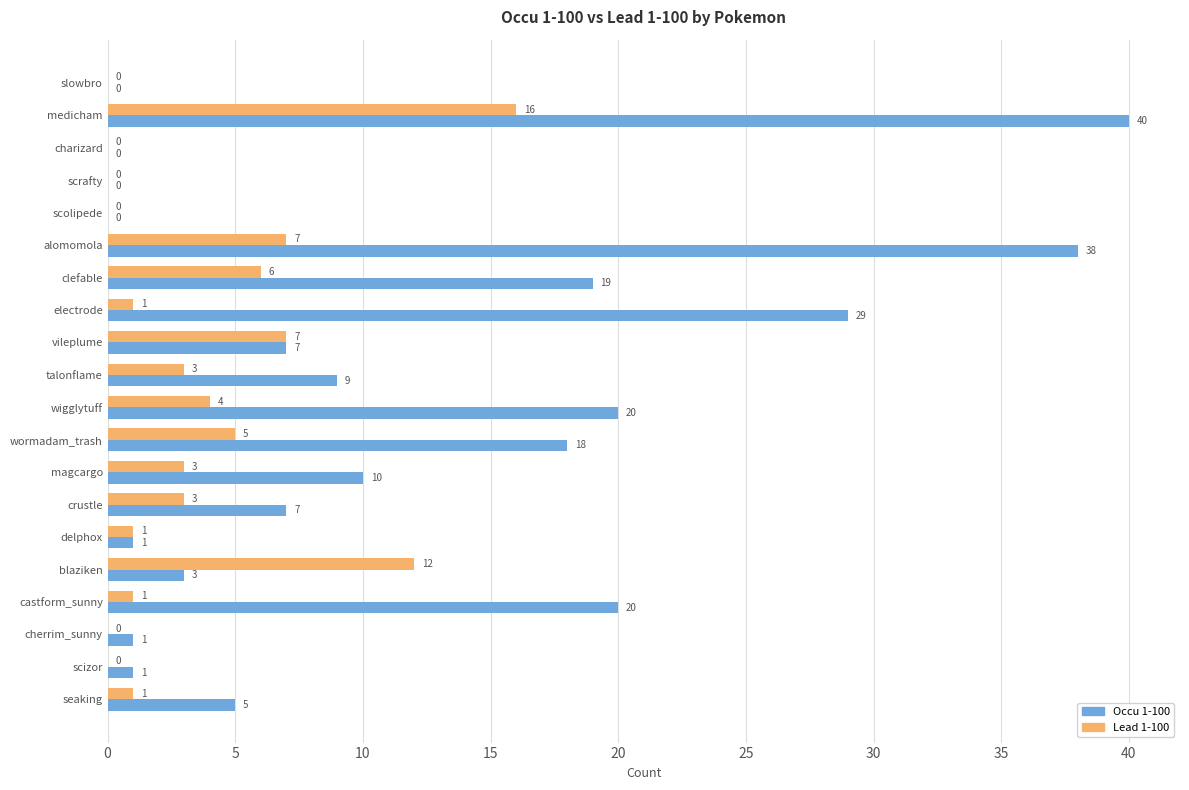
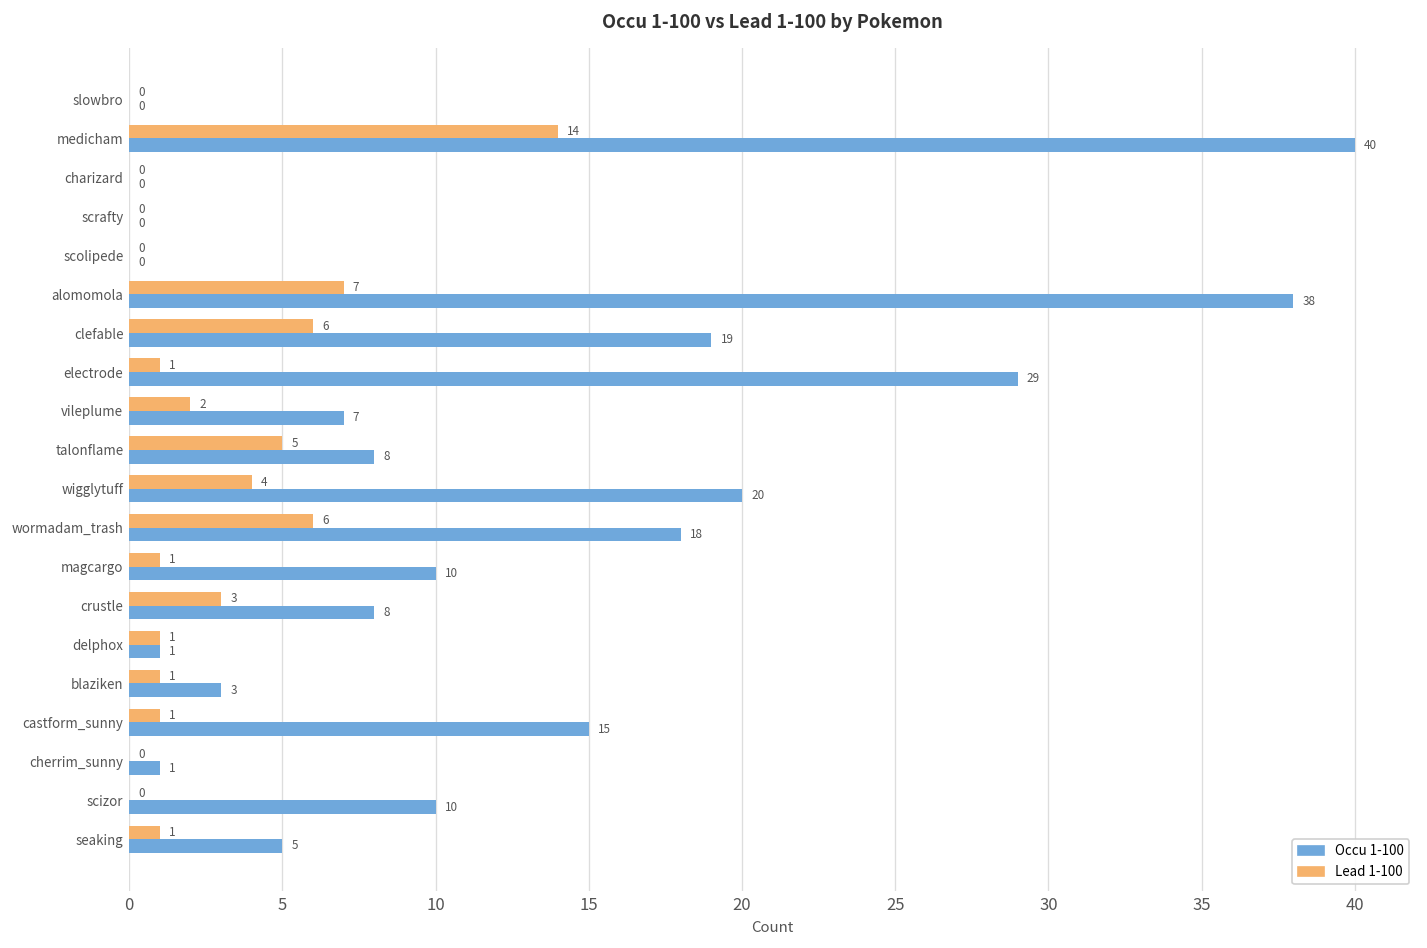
Lead 1-100, medicham: 16 -> 14
Lead 1-100, vileplume: 7 -> 2
Lead 1-100, talonflame: 3 -> 5
Occu 1-100, talonflame: 9 -> 8
Lead 1-100, wormadam_trash: 5 -> 6
Lead 1-100, magcargo: 3 -> 1
Occu 1-100, crustle: 7 -> 8
Lead 1-100, blaziken: 12 -> 1
Occu 1-100, castform_sunny: 20 -> 15
Occu 1-100, scizor: 1 -> 10
